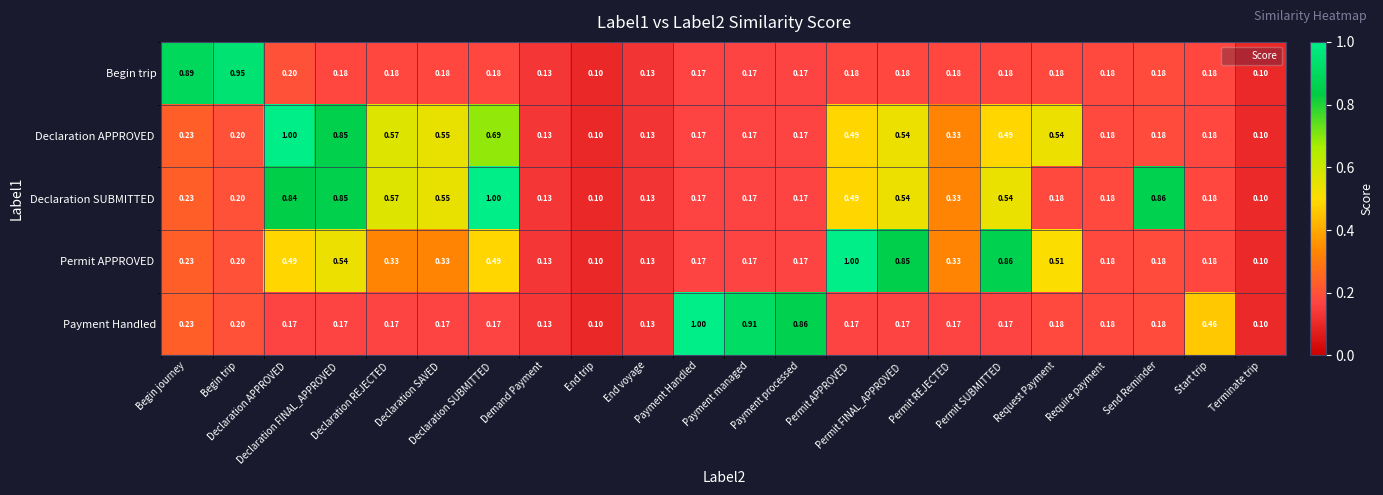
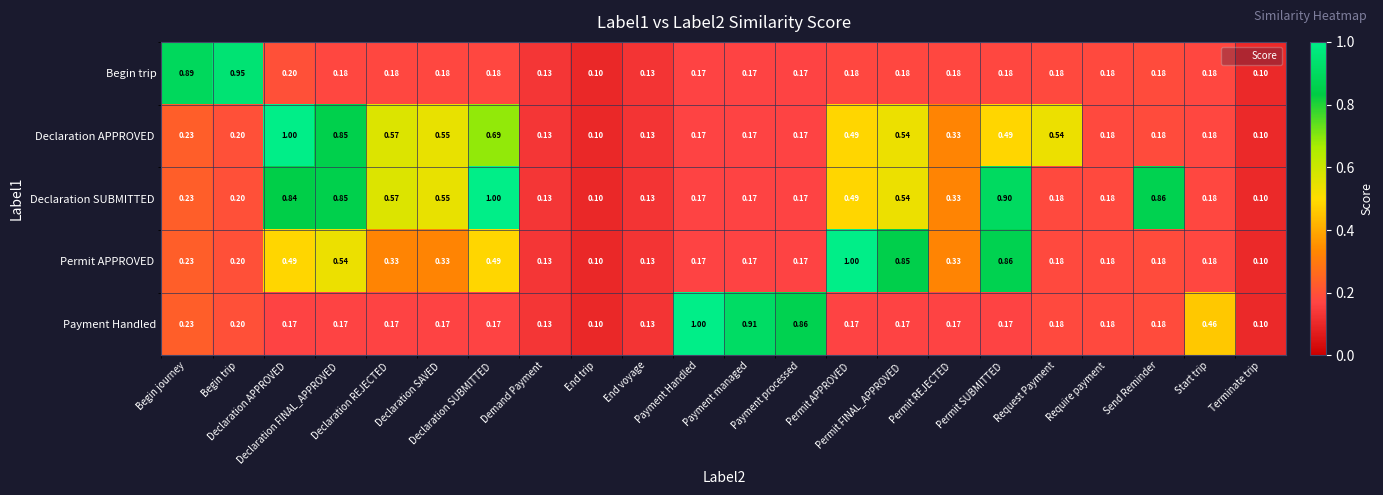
Declaration SUBMITTED, Permit SUBMITTED: 0.54 -> 0.90
Permit APPROVED, Request Payment: 0.51 -> 0.18
